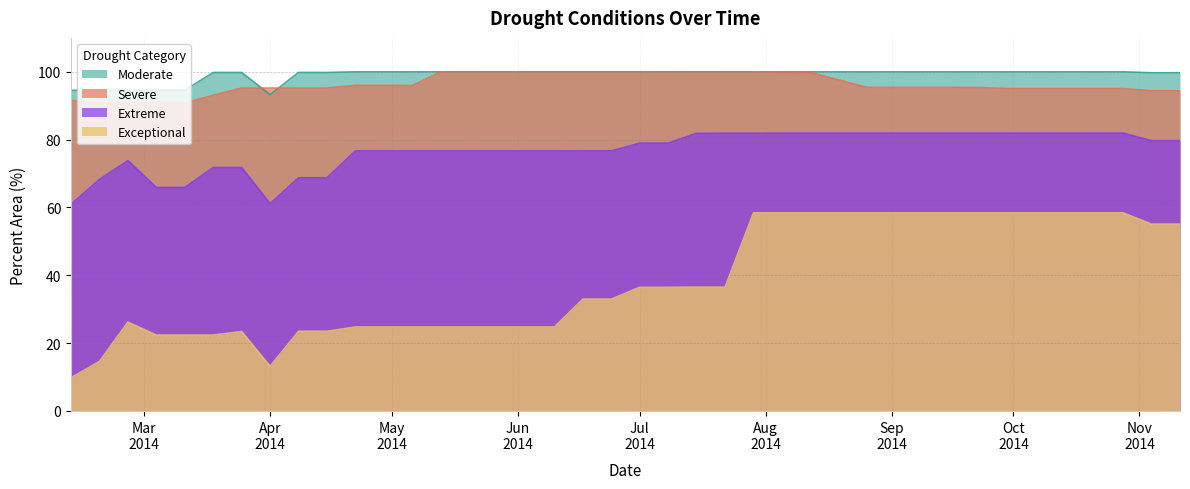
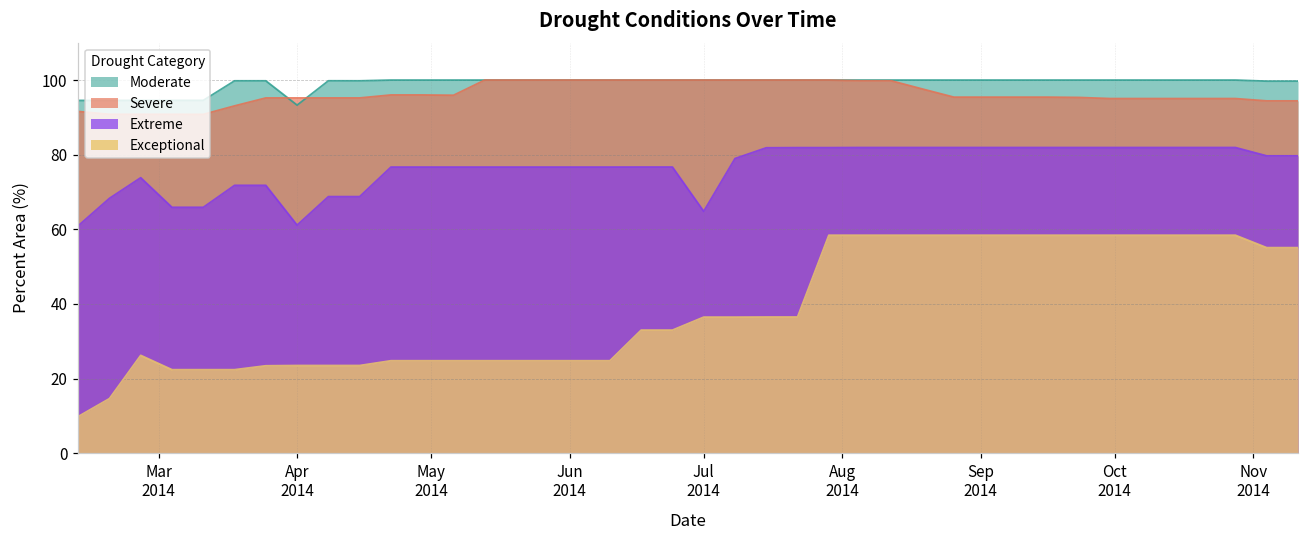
Exceptional, Apr 2014: 13 -> 23
Extreme, Jul 2014: 79 -> 65
